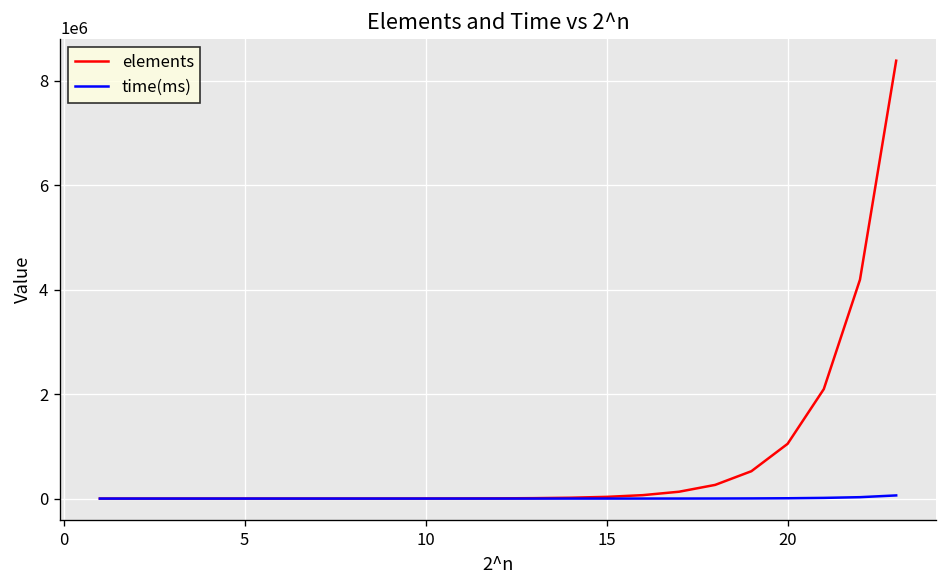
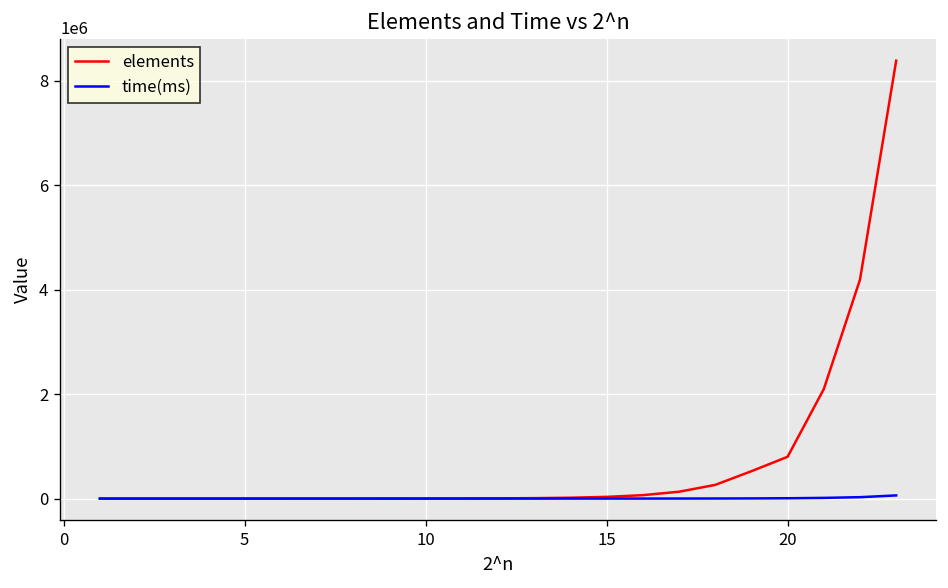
elements, 20: 1000000 -> 800000
